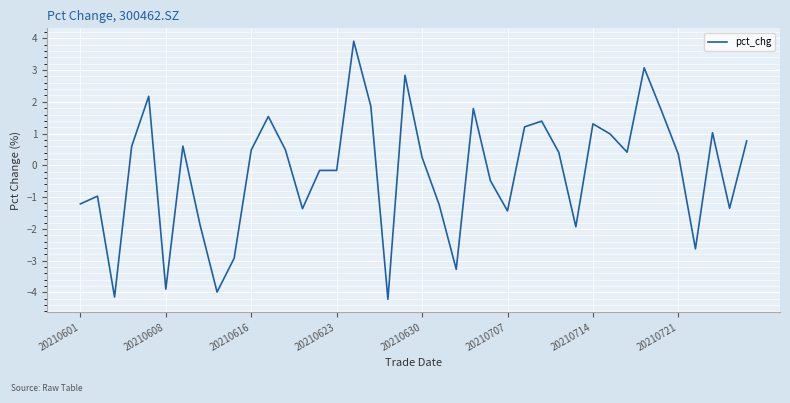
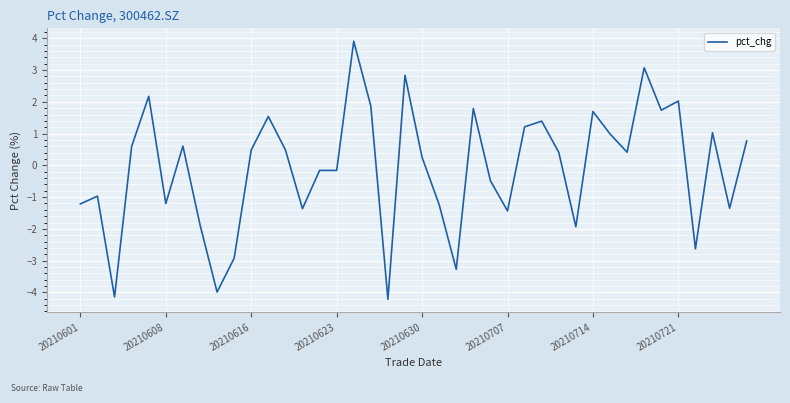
20210608: -3.9 -> -1.2
20210714: 1.3 -> 1.7
20210721: 0.3 -> 2.0
